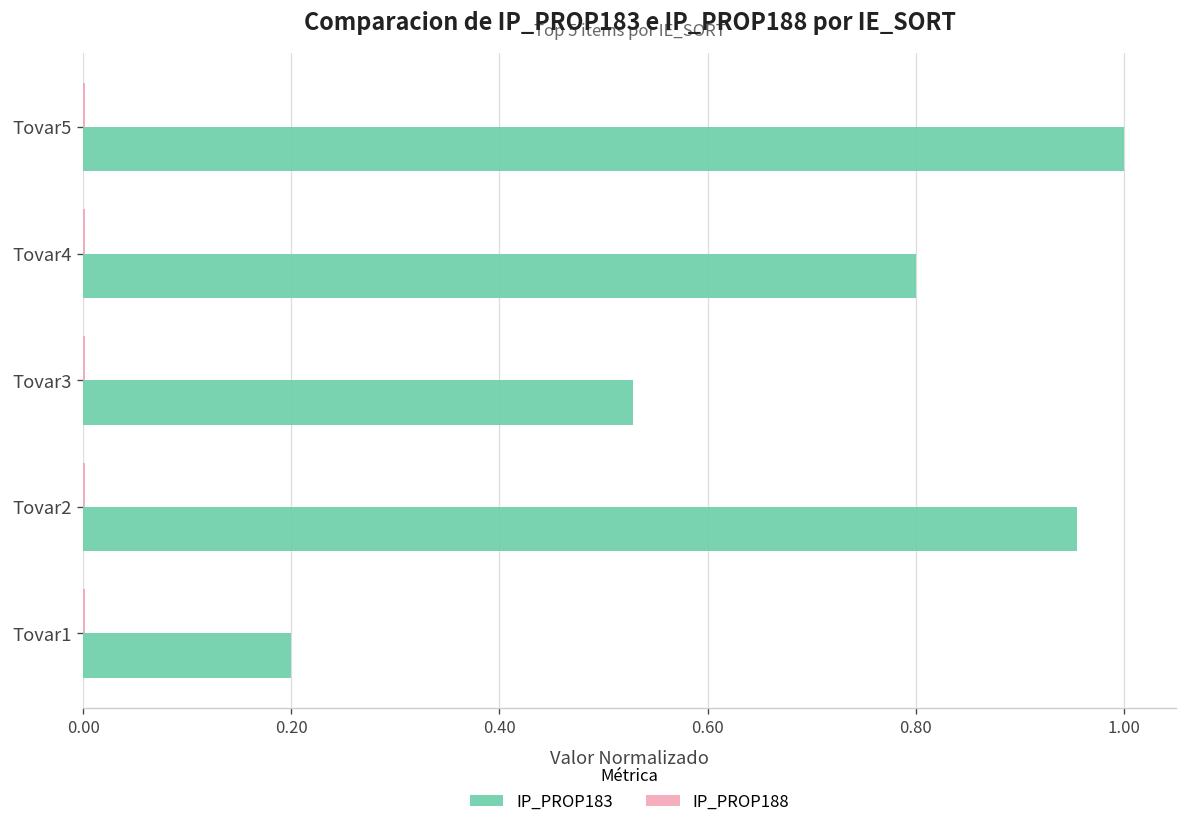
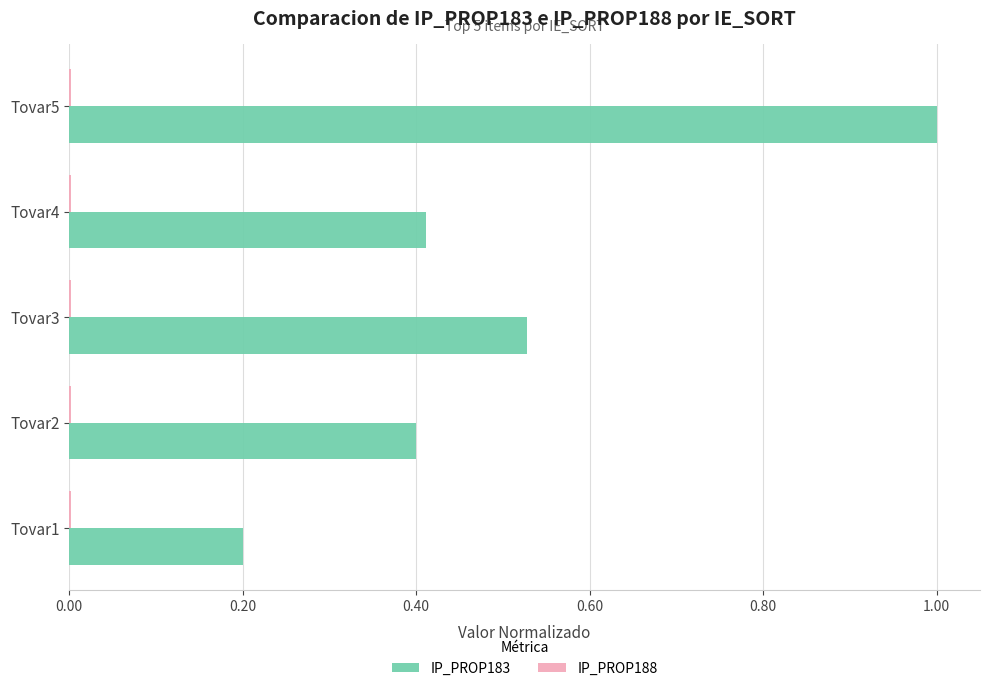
IP_PROP183, Tovar4: 0.80 -> 0.41
IP_PROP183, Tovar2: 0.95 -> 0.40
